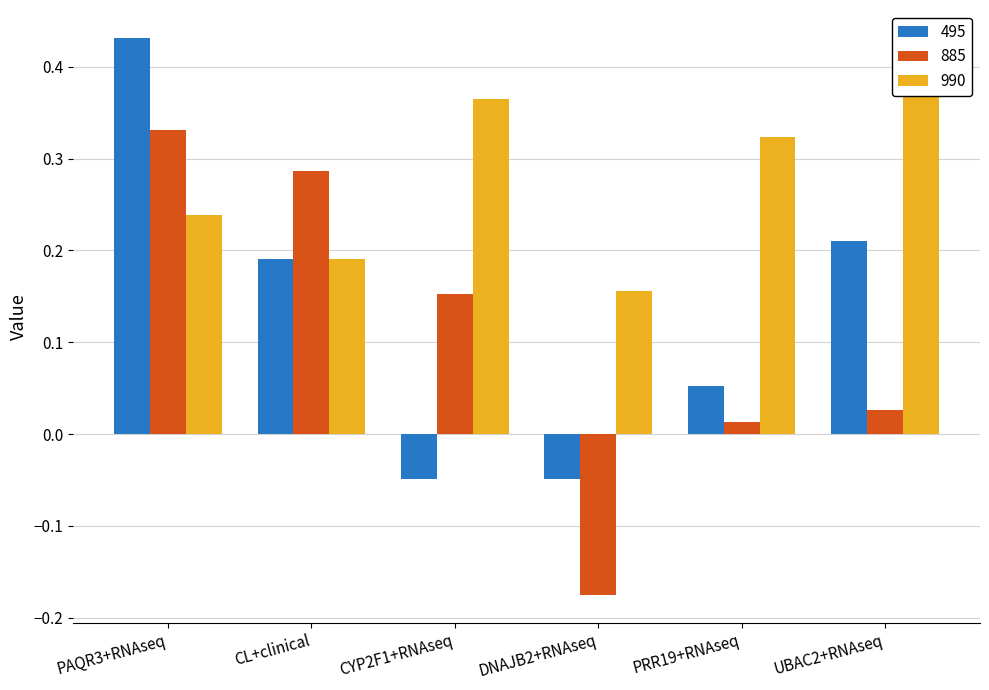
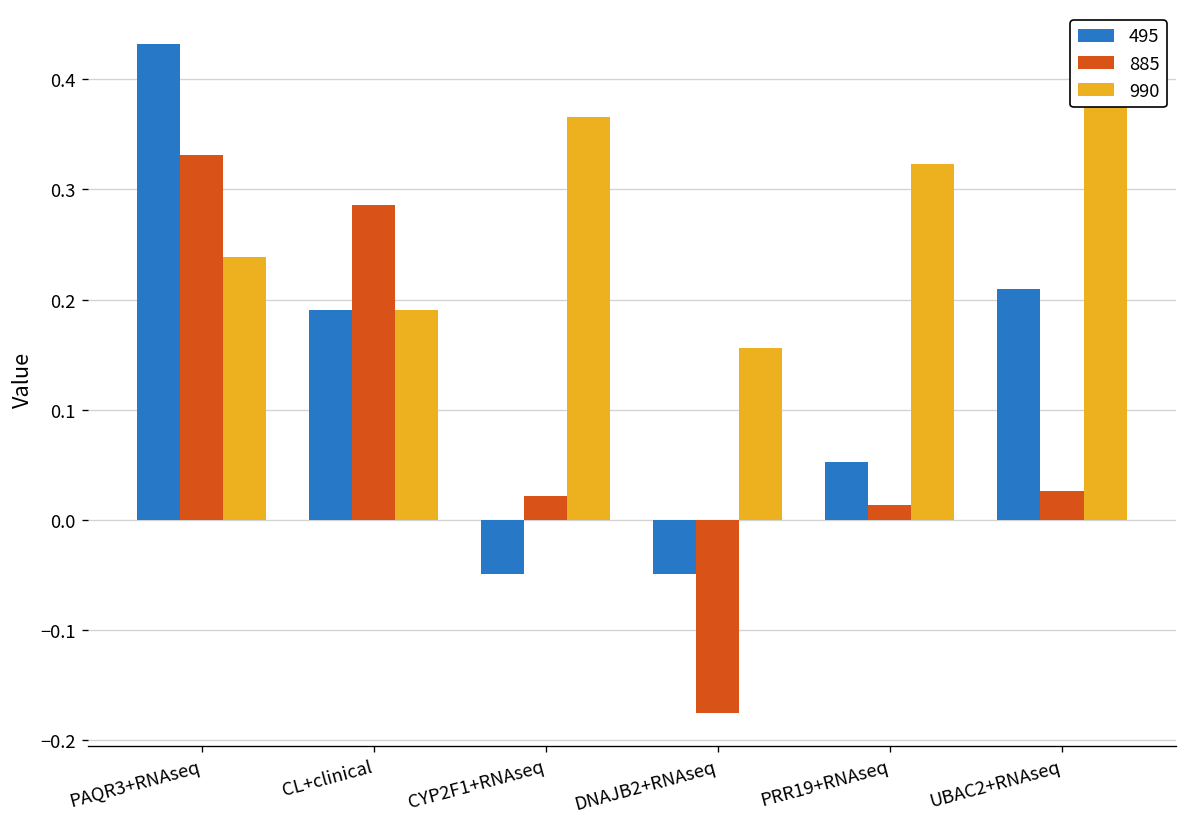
885, CYP2F1+RNAseq: 0.15 -> 0.02
